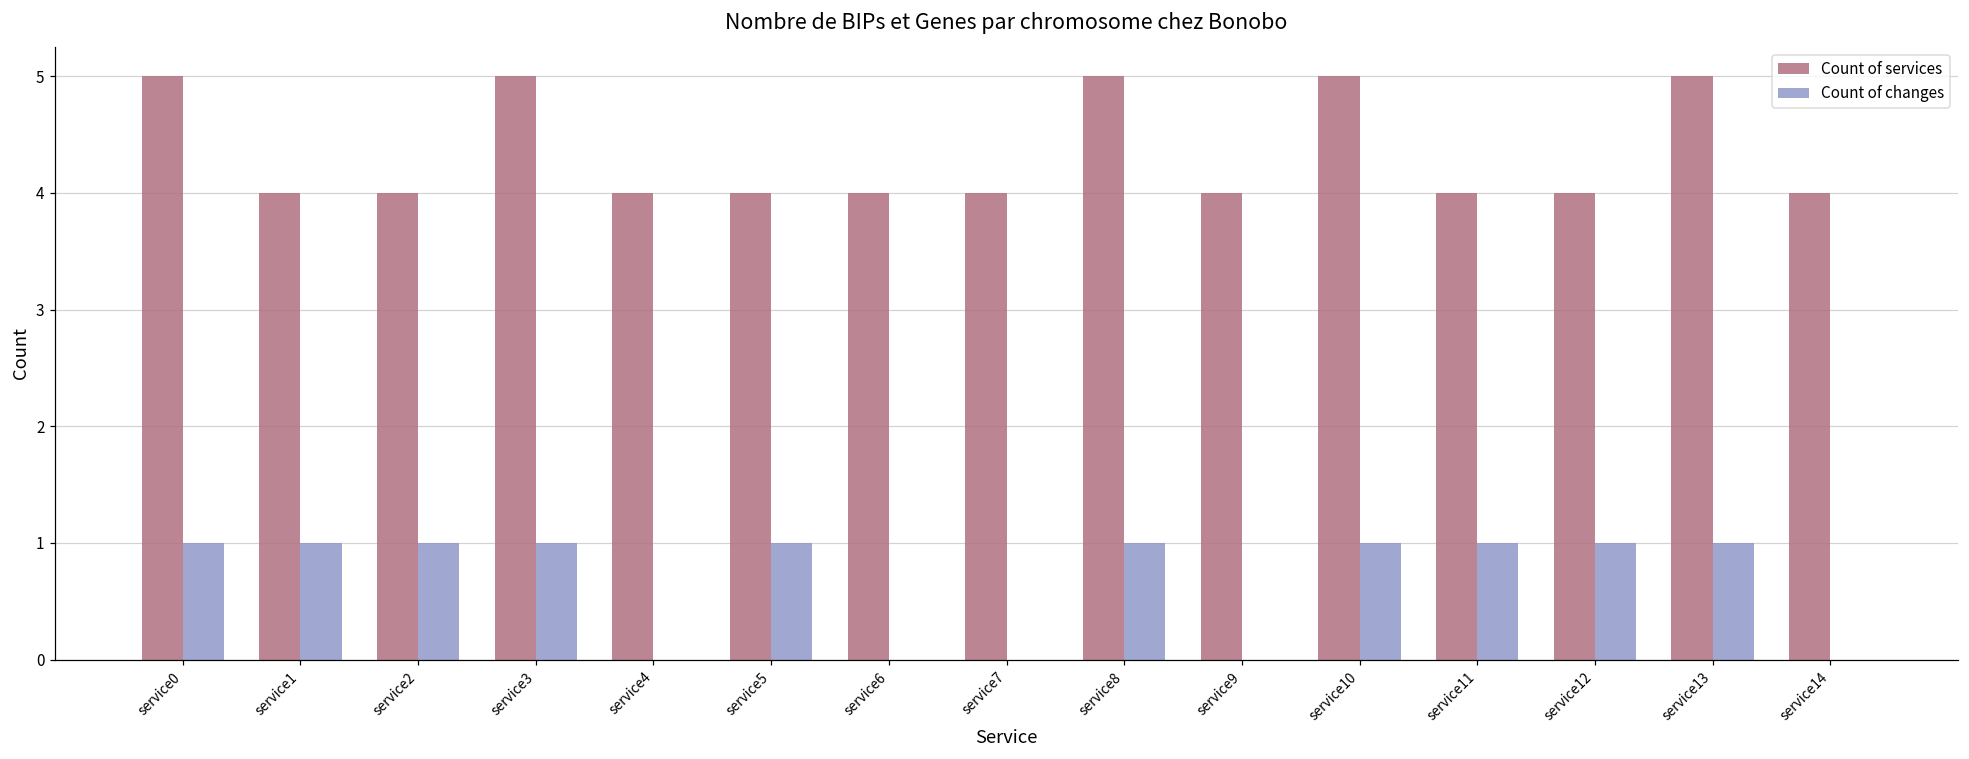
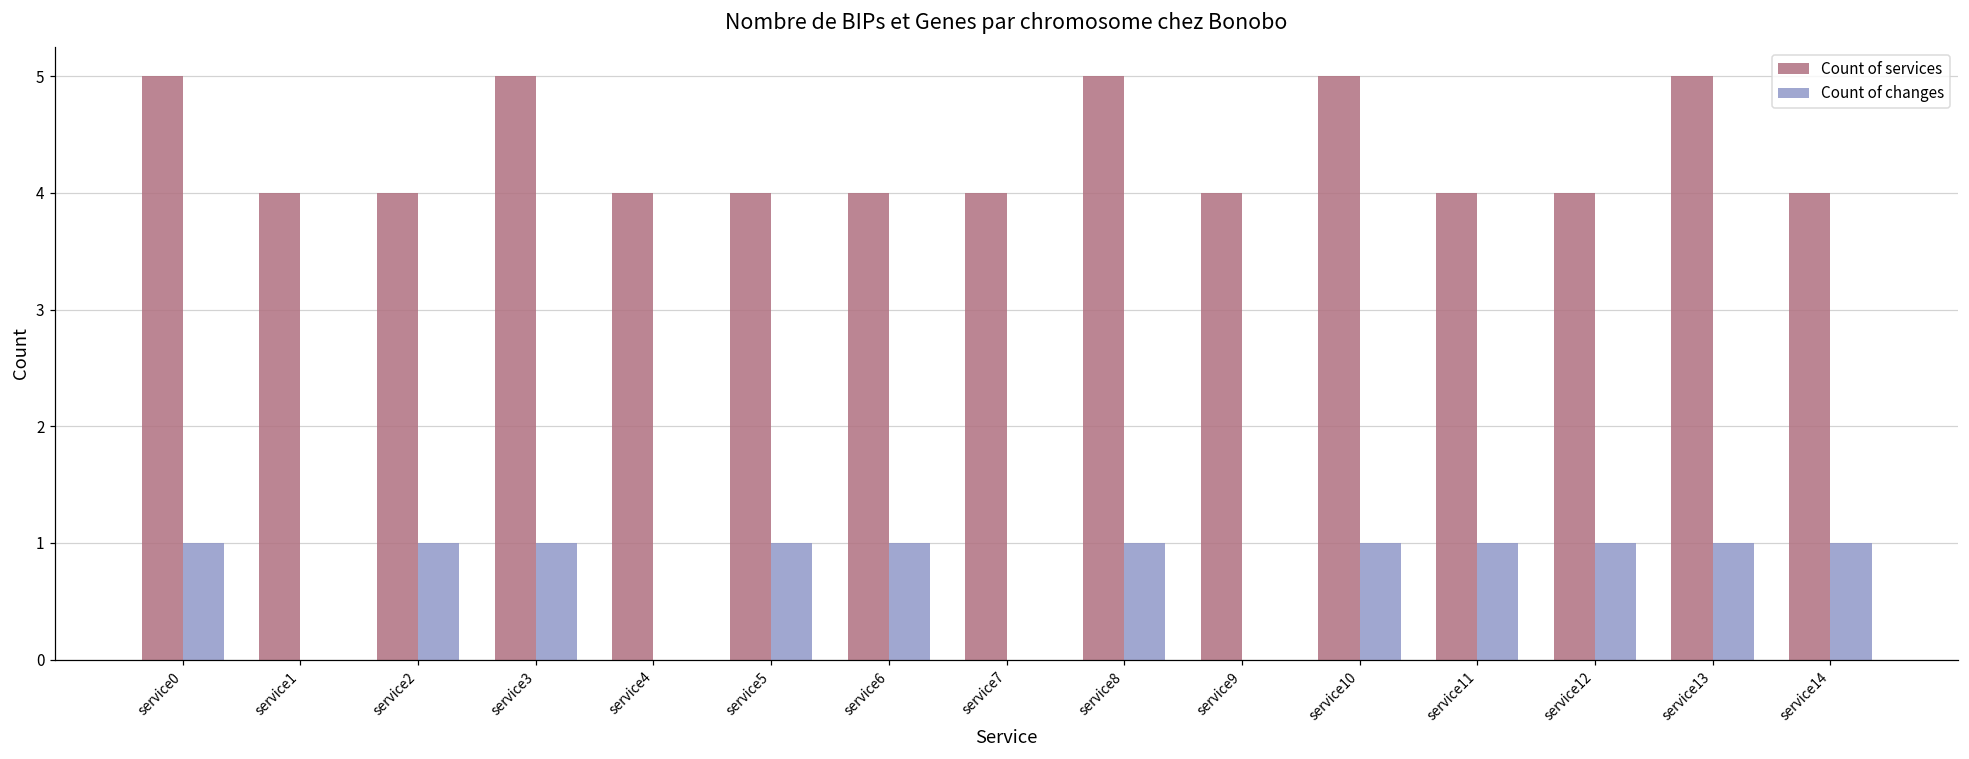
Count of changes, service1: 1 -> 0
Count of changes, service6: 0 -> 1
Count of changes, service14: 0 -> 1
